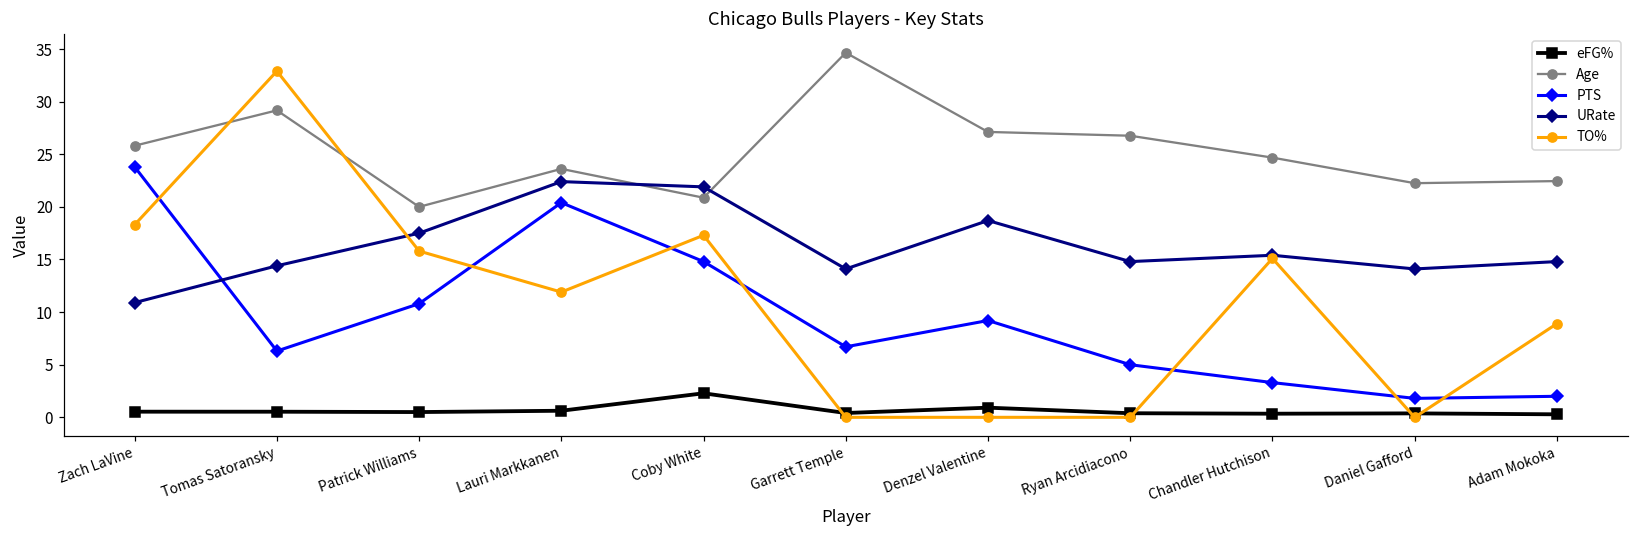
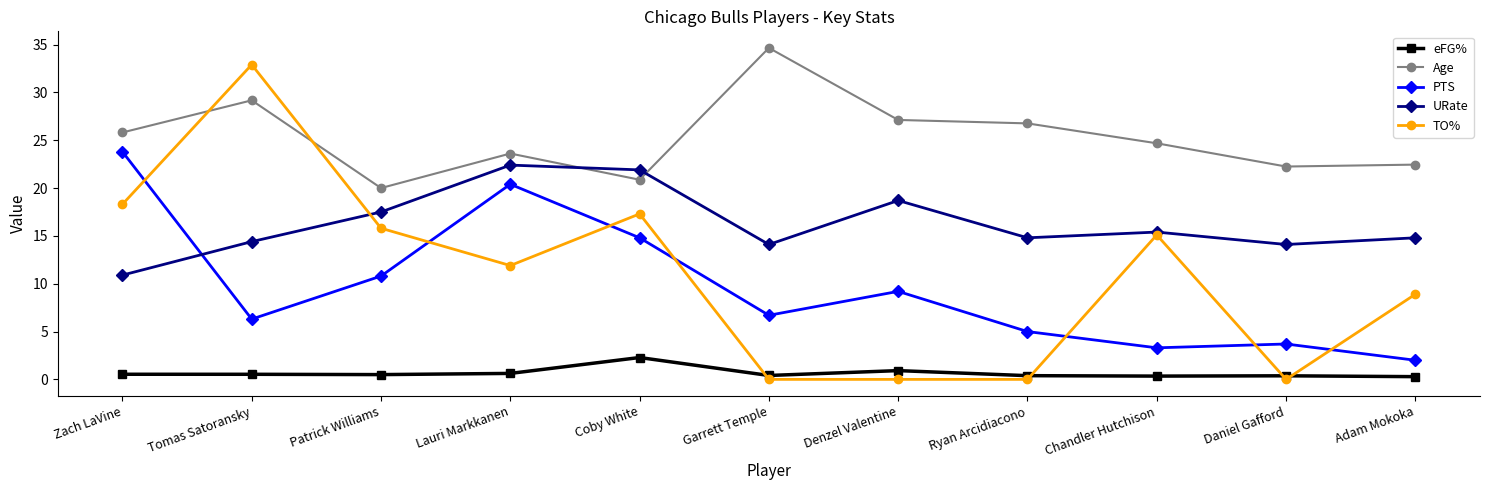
PTS, Daniel Gafford: 2 -> 4
